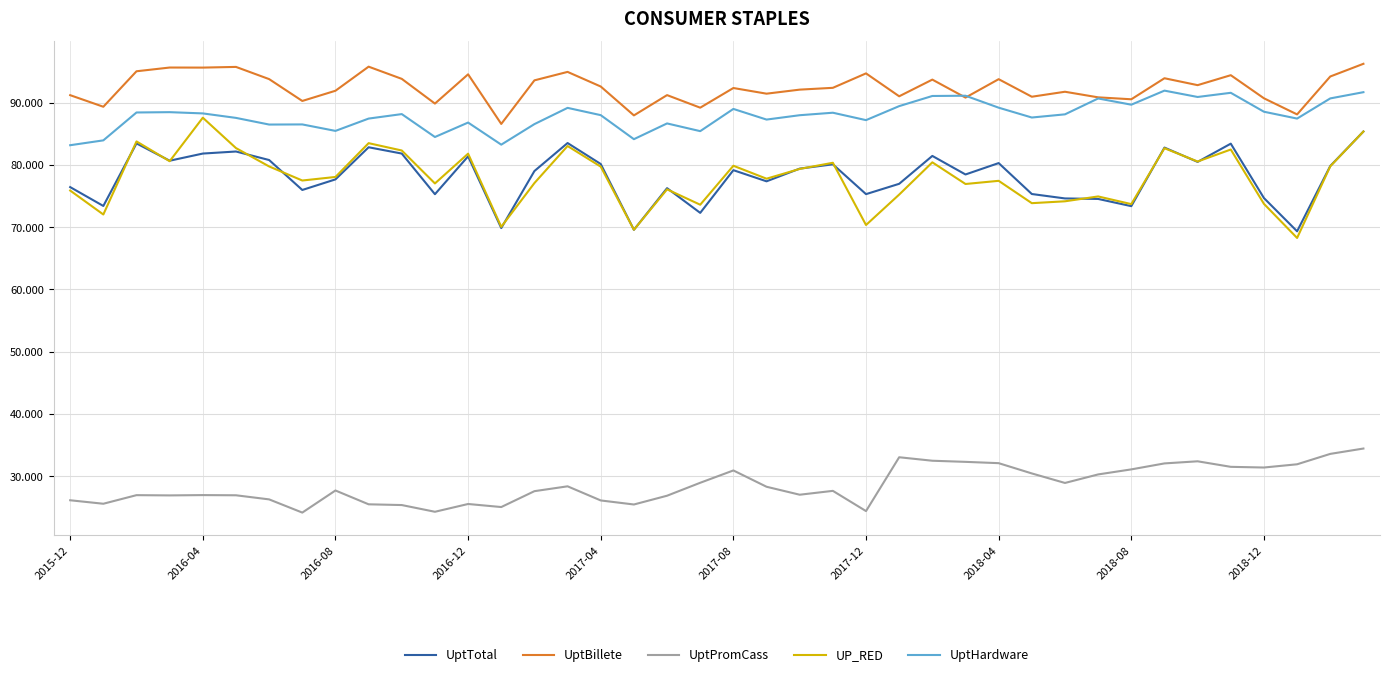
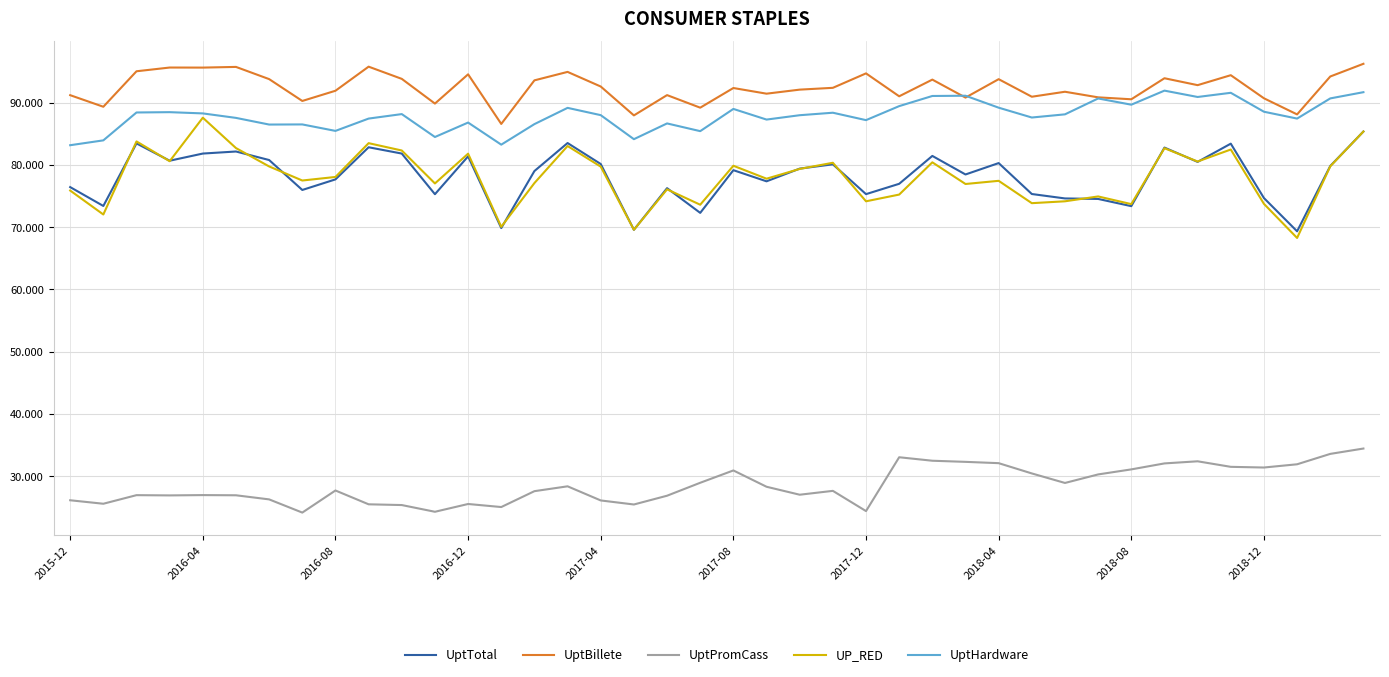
UP_RED, 2017-12: 70 -> 74
